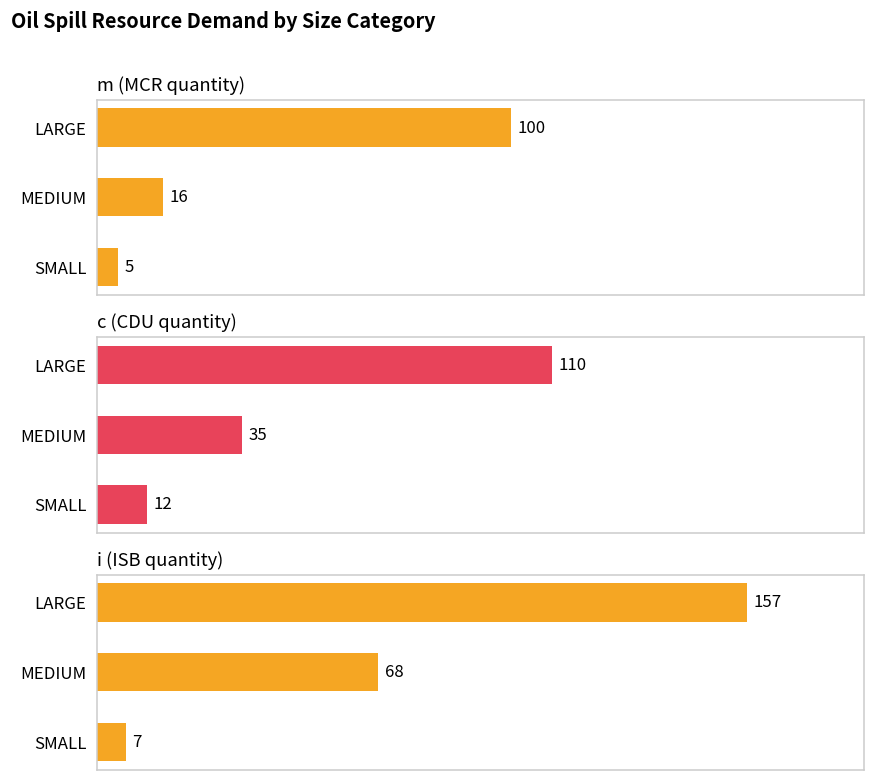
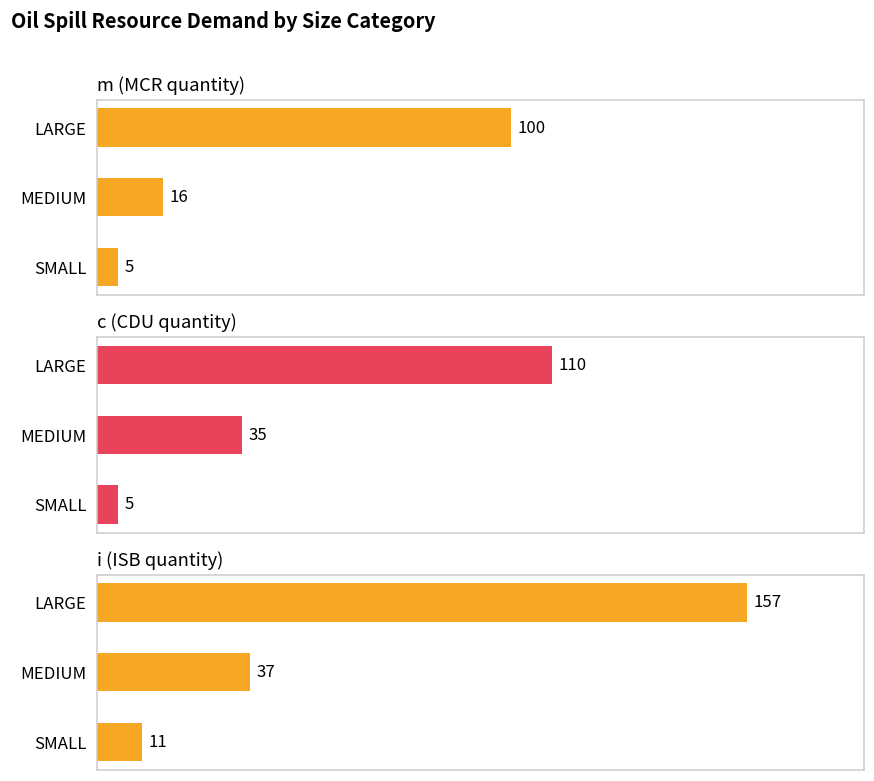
c (CDU quantity), SMALL: 12 -> 5
i (ISB quantity), MEDIUM: 68 -> 37
i (ISB quantity), SMALL: 7 -> 11
